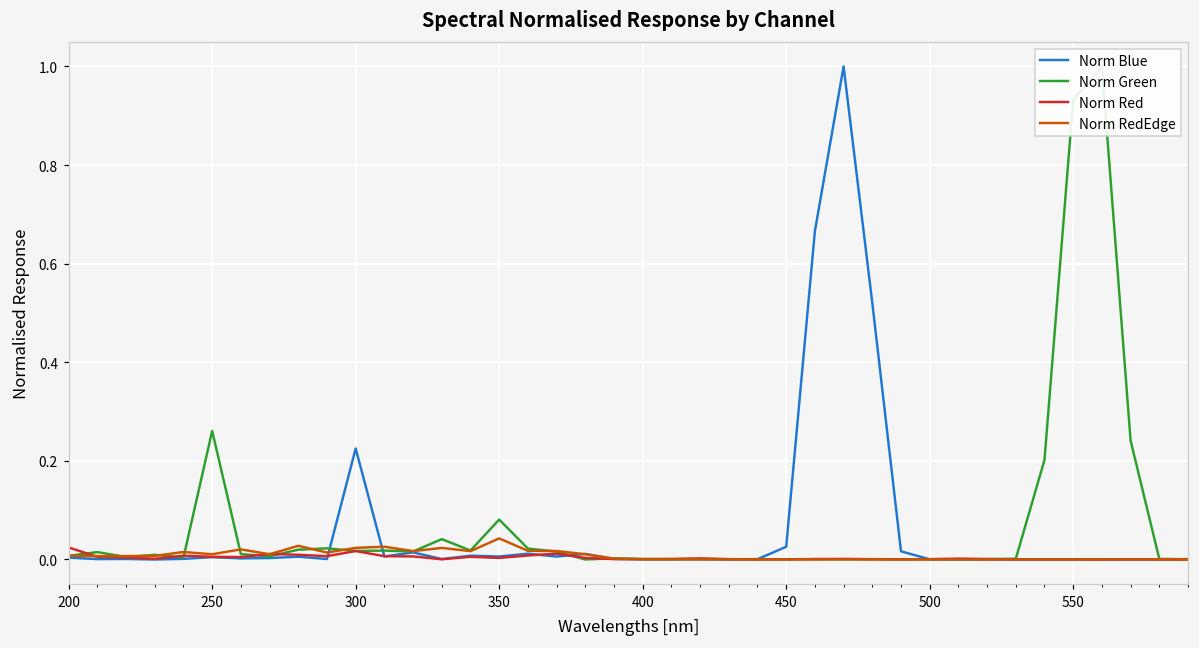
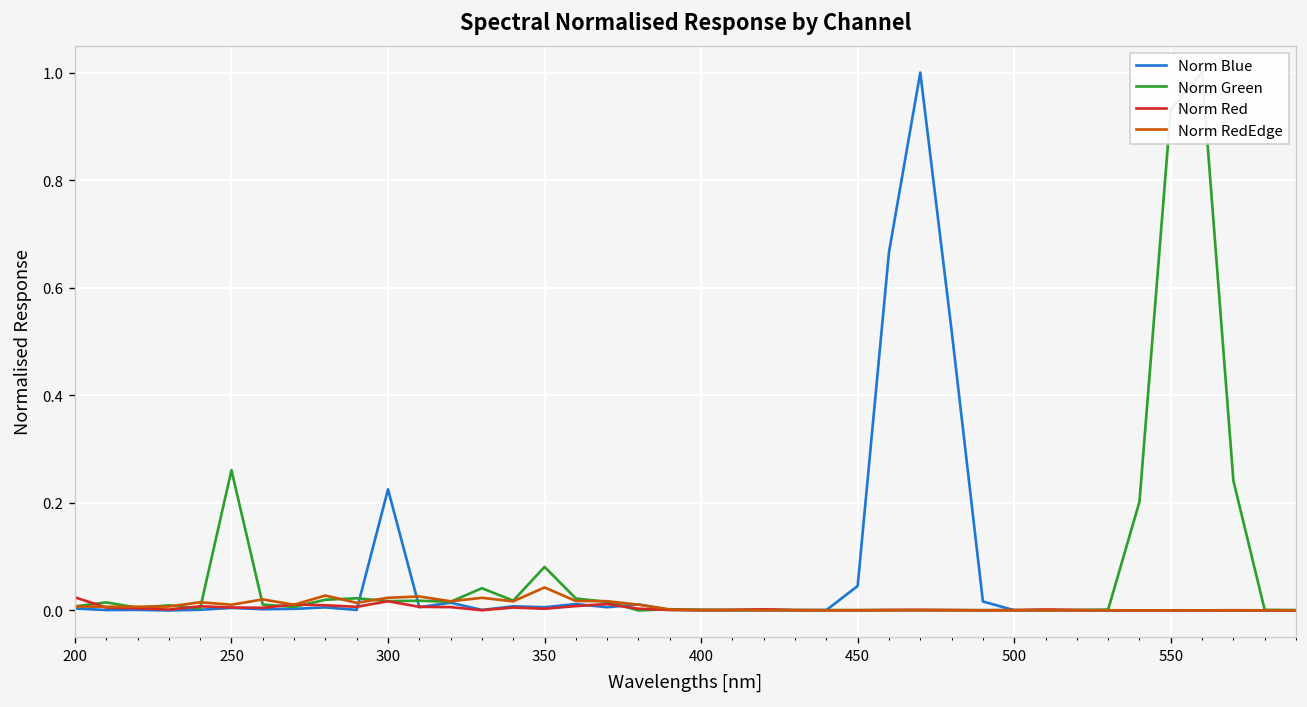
Norm Blue, 450: 0.03 -> 0.05
